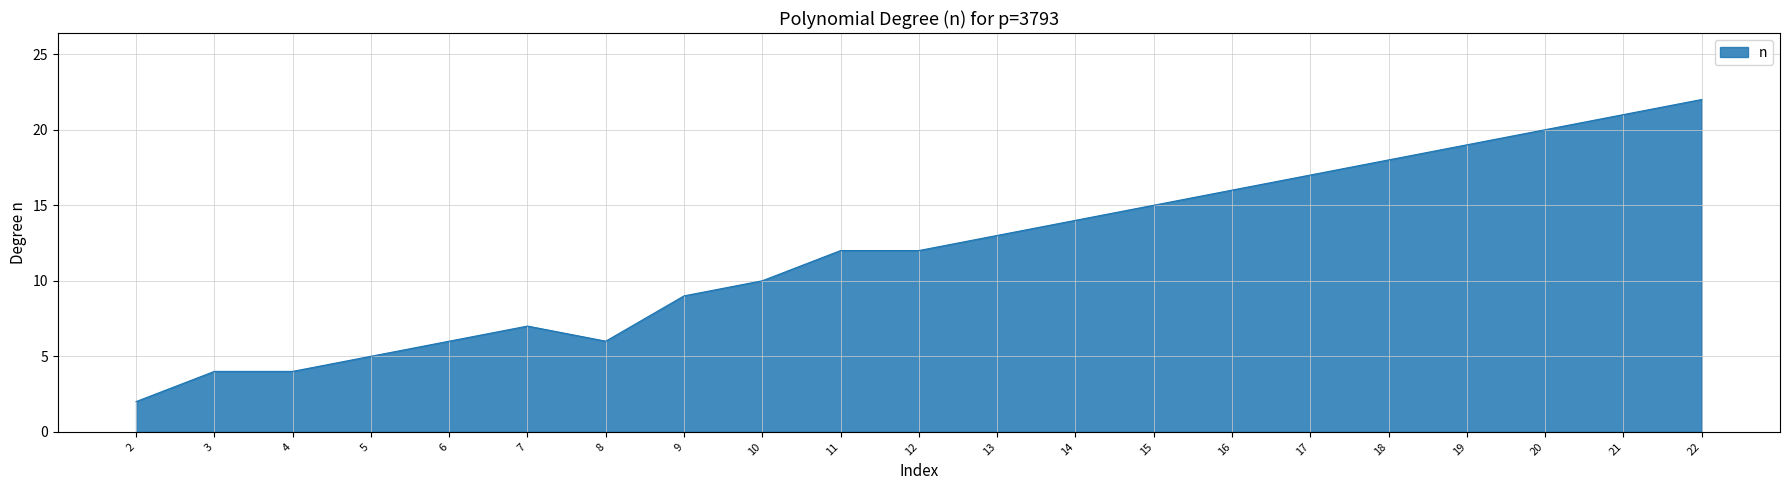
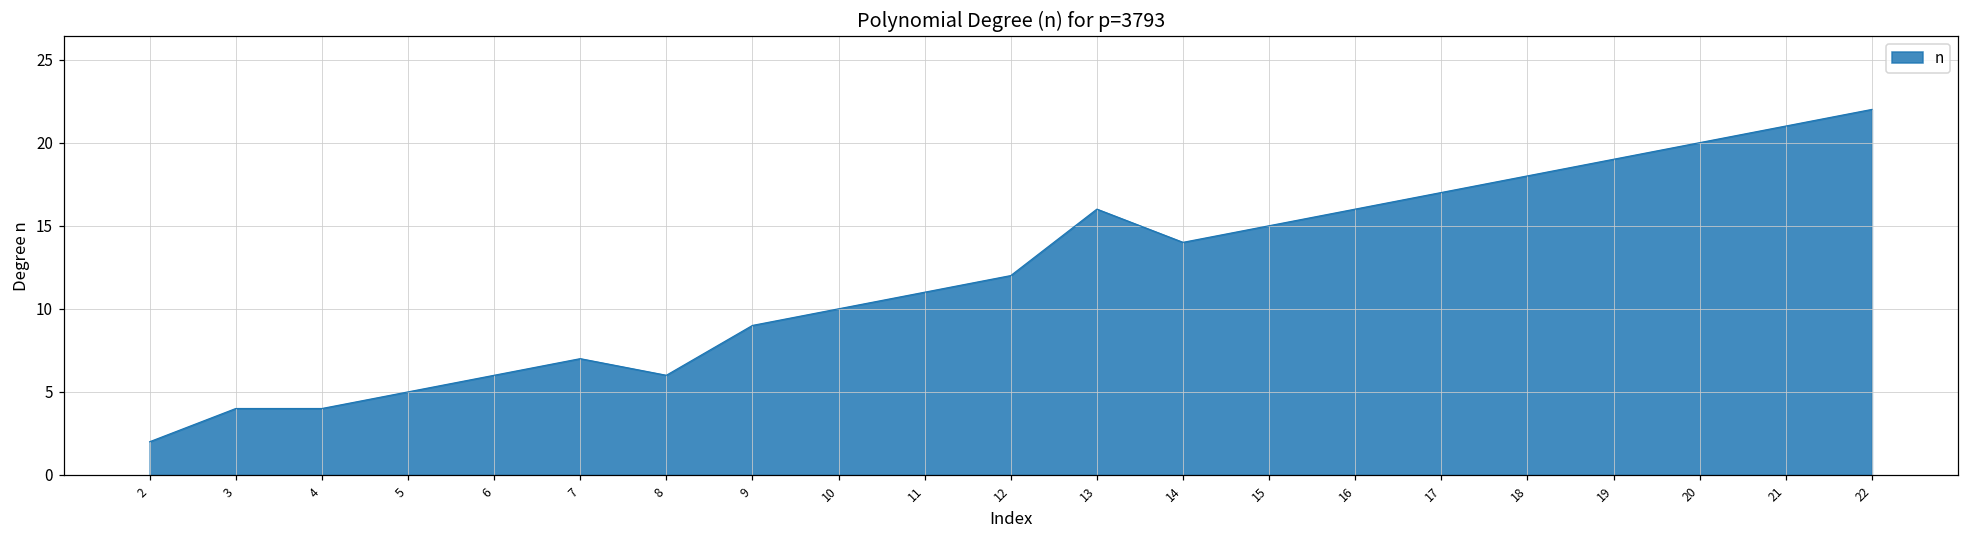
11: 12 -> 11
13: 13 -> 16
